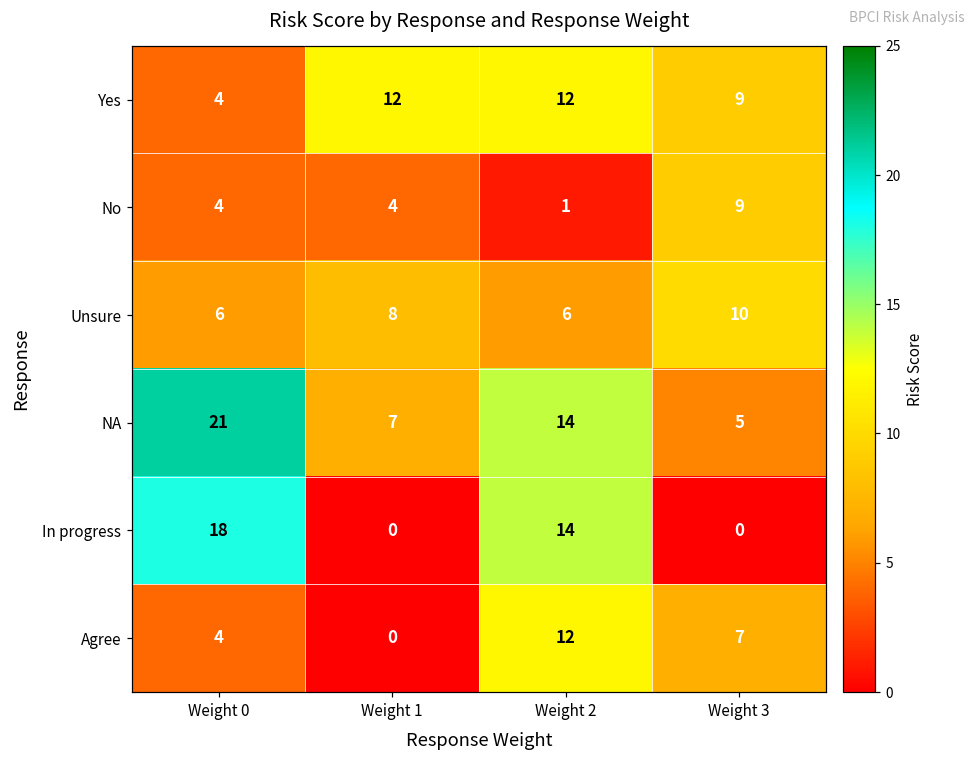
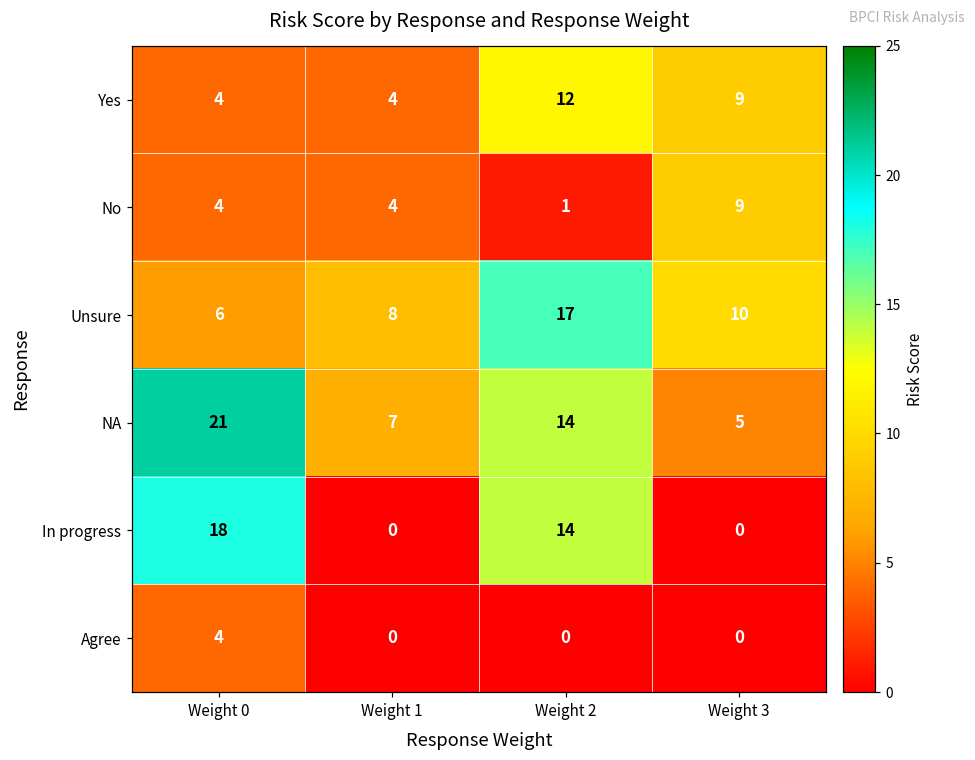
Yes, Weight 1: 12 -> 4
Unsure, Weight 2: 6 -> 17
Agree, Weight 2: 12 -> 0
Agree, Weight 3: 7 -> 0
